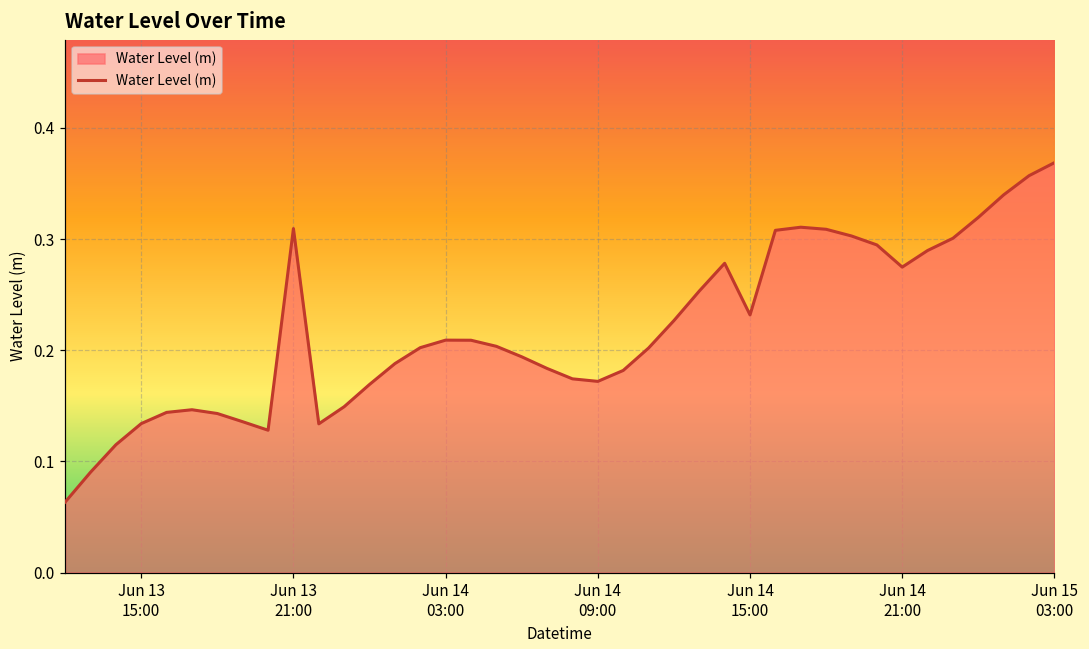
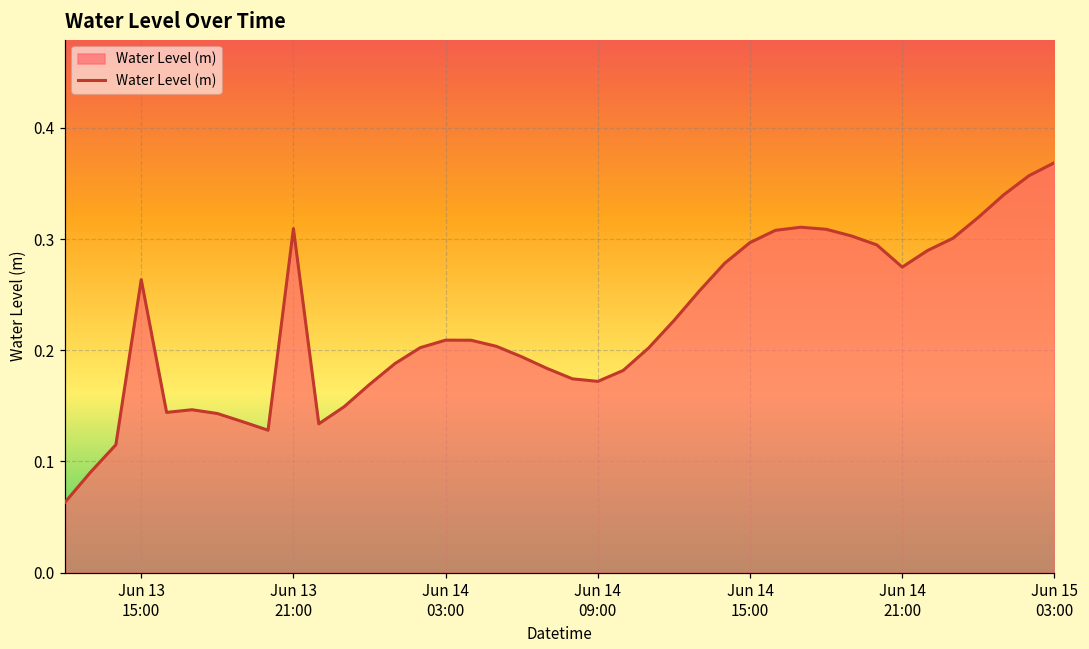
Jun 13 15:00: 0.134 -> 0.263
Jun 14 15:00: 0.232 -> 0.297
